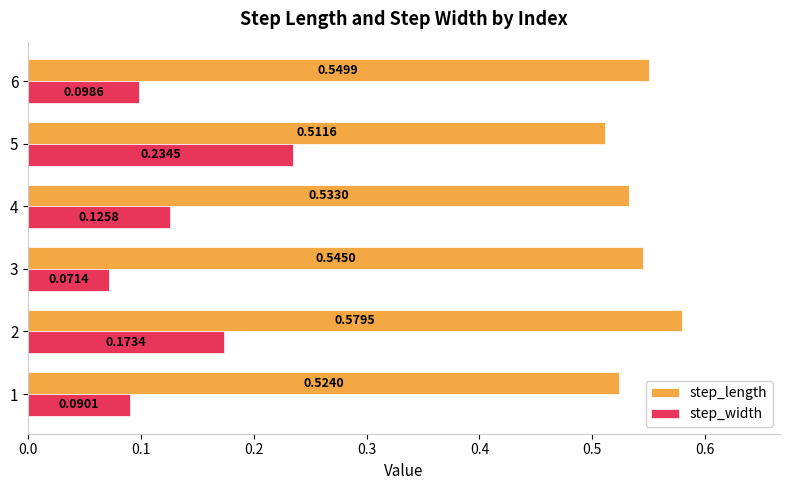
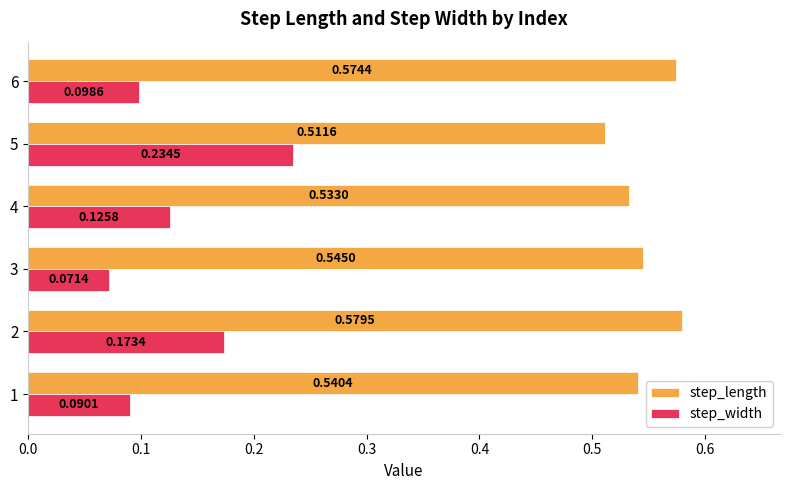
step_length, 6: 0.5499 -> 0.5744
step_length, 1: 0.5240 -> 0.5404
